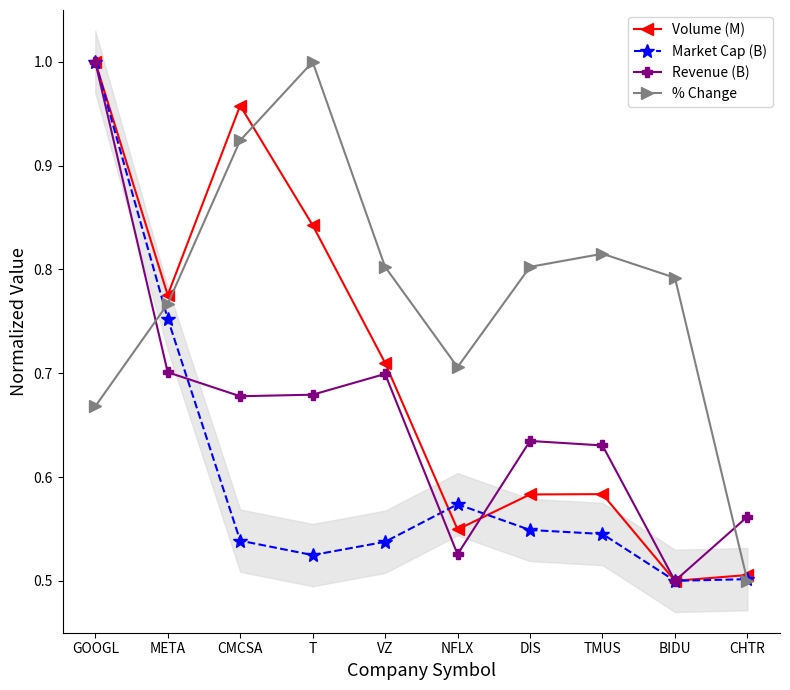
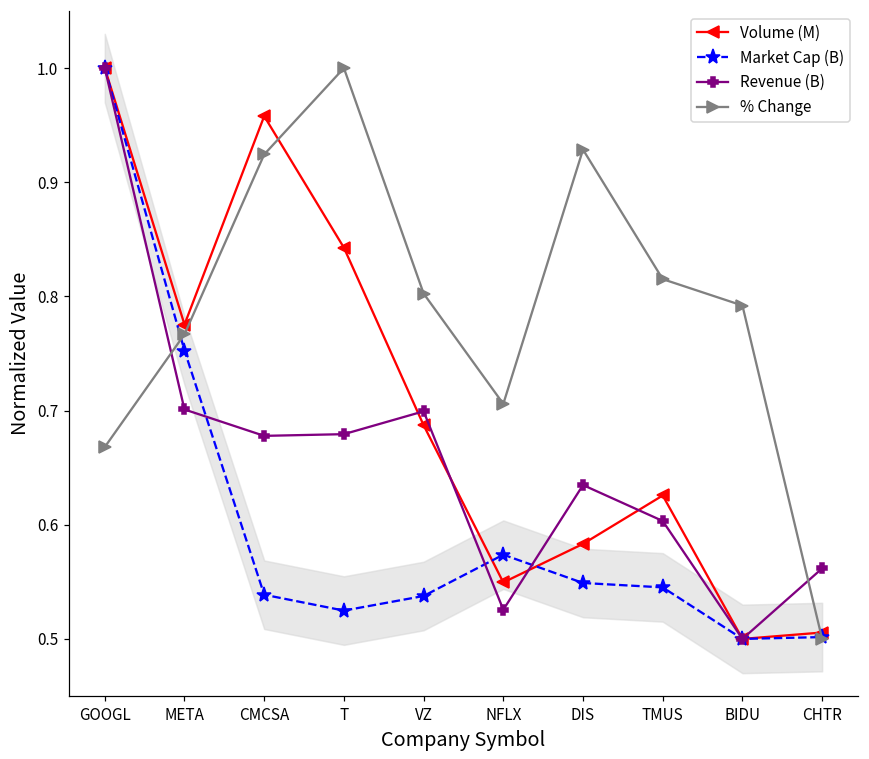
Volume (M), VZ: 0.710 -> 0.687
% Change, DIS: 0.803 -> 0.929
Volume (M), TMUS: 0.584 -> 0.626
Revenue (B), TMUS: 0.630 -> 0.603
